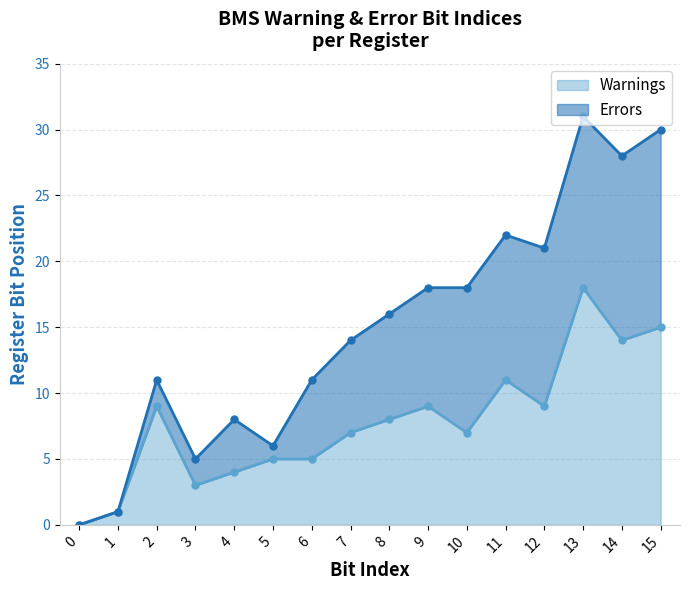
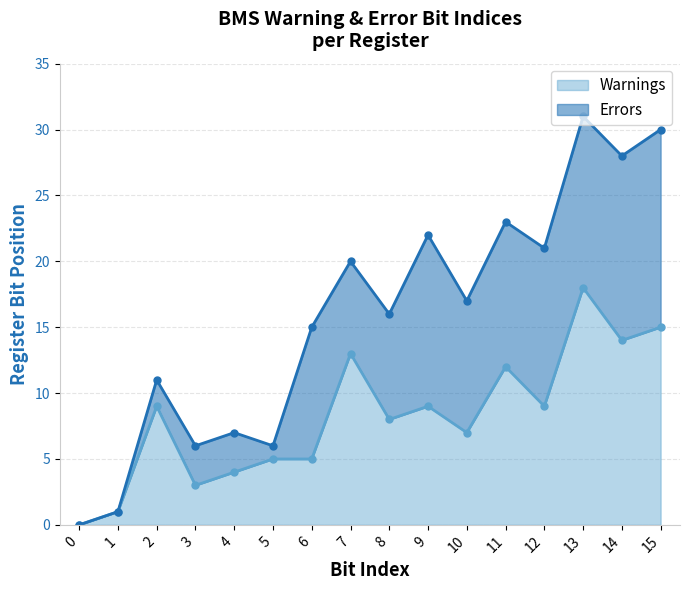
Errors, 3: 2 -> 3
Errors, 4: 4 -> 3
Errors, 6: 6 -> 10
Warnings, 7: 7 -> 13
Errors, 9: 9 -> 13
Errors, 10: 11 -> 10
Warnings, 11: 11 -> 12
